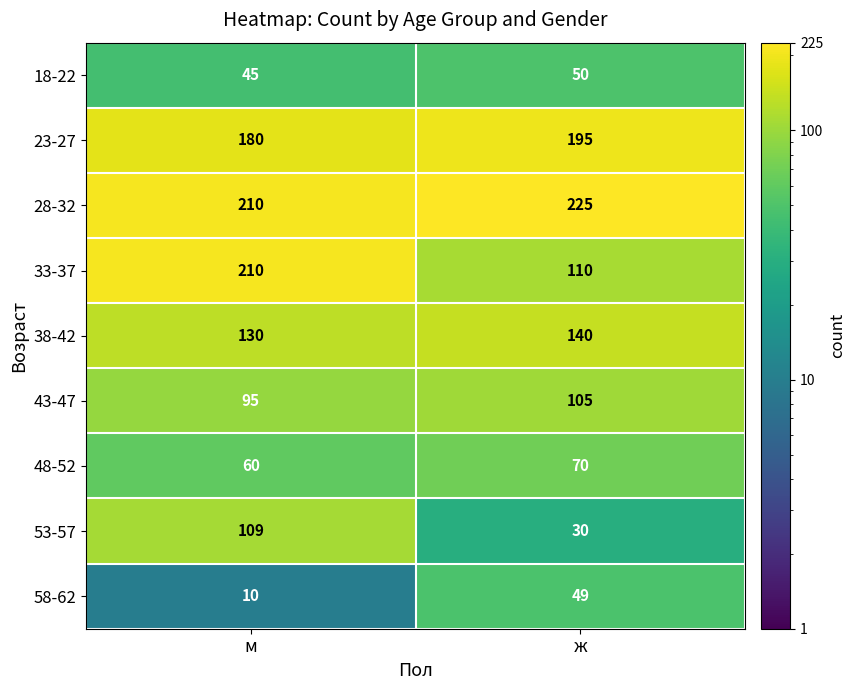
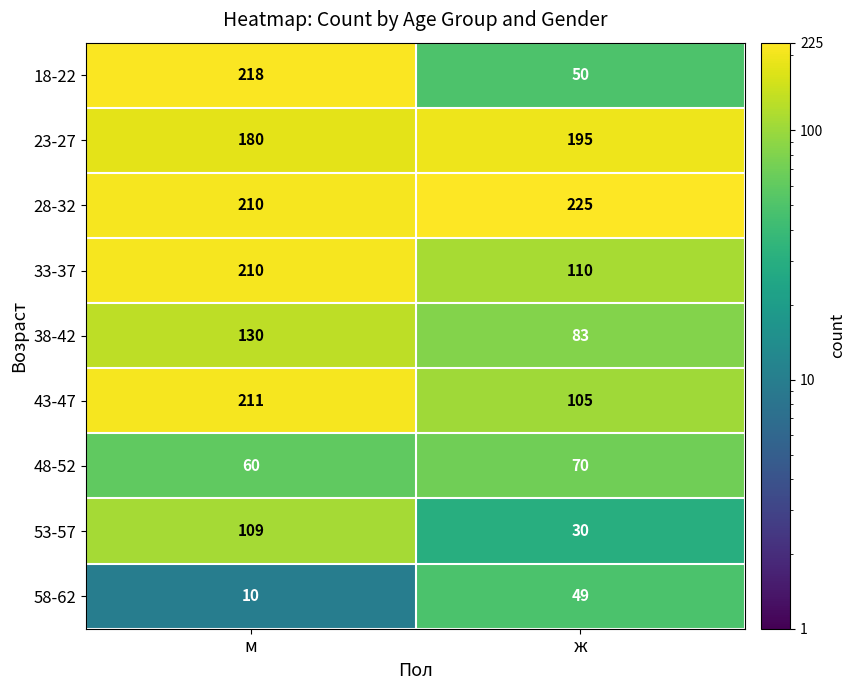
18-22, м: 45 -> 218
38-42, ж: 140 -> 83
43-47, м: 95 -> 211
